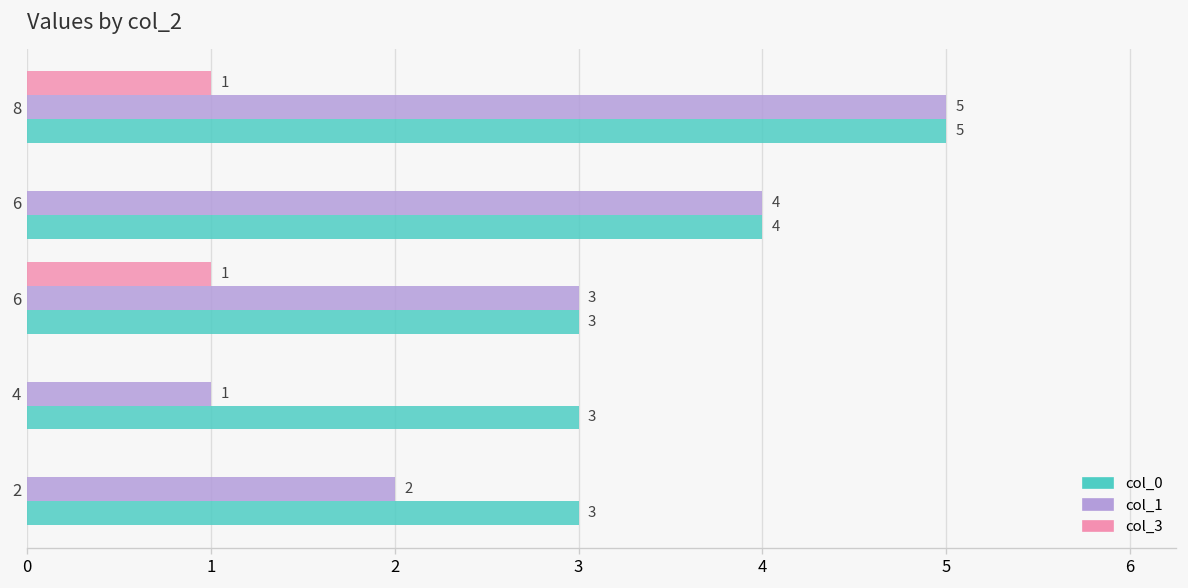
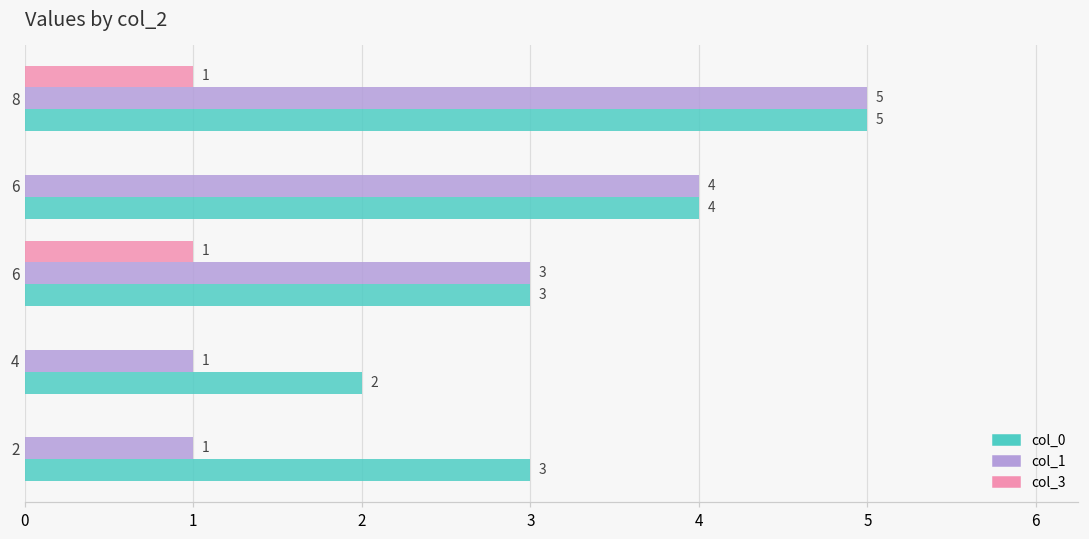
col_0, 4: 3 -> 2
col_1, 2: 2 -> 1
